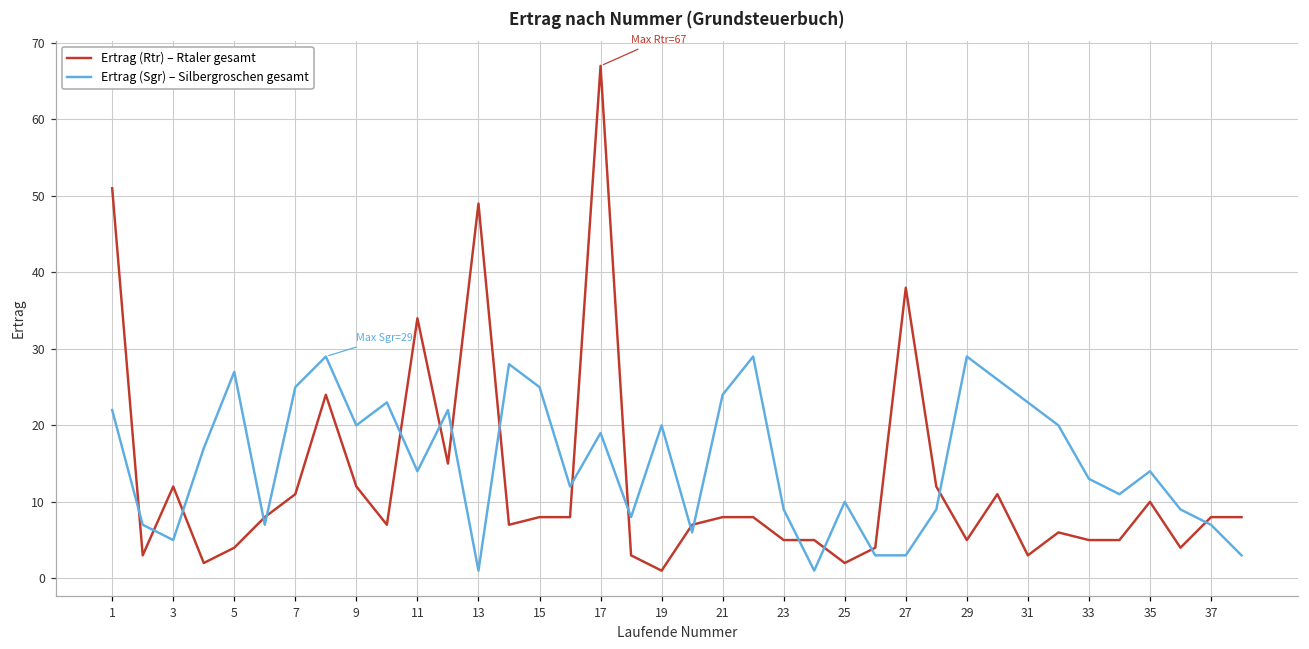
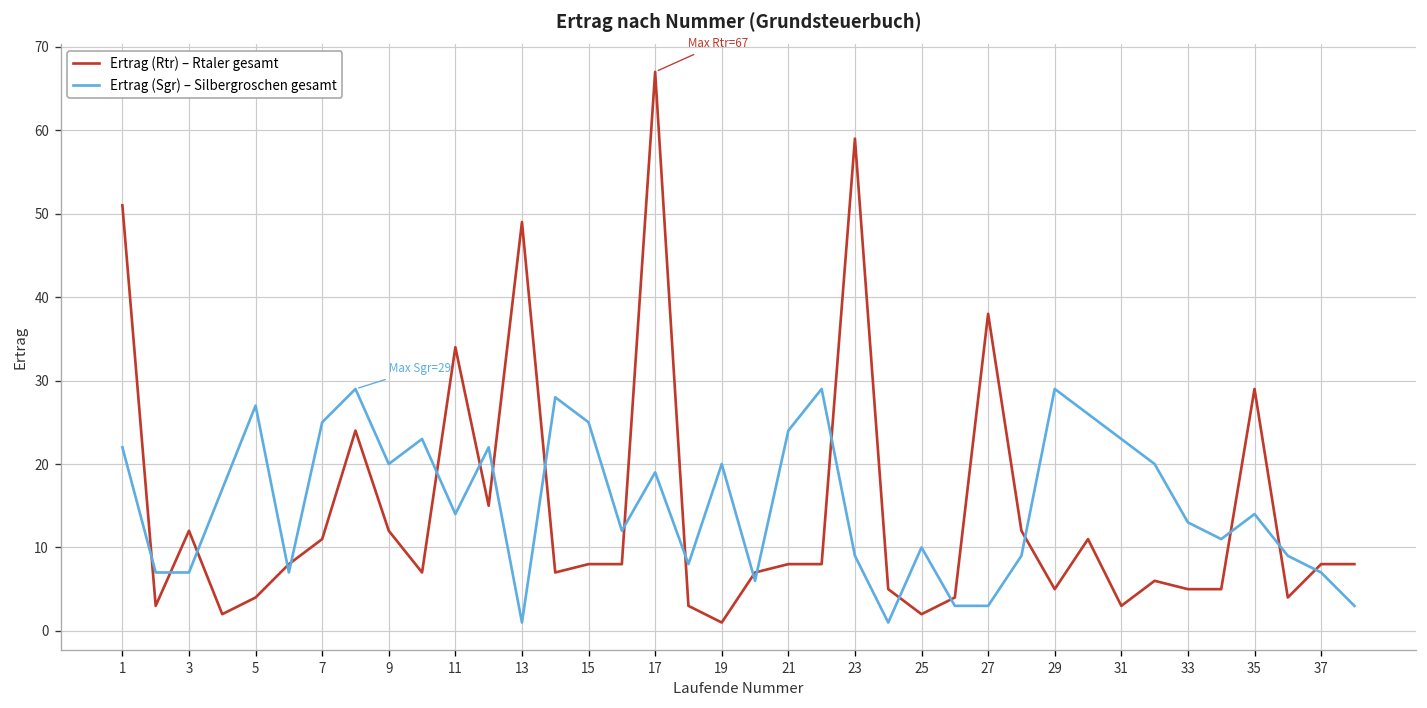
Ertrag (Sgr) – Silbergroschen gesamt, 3: 5 -> 7
Ertrag (Rtr) – Rtaler gesamt, 23: 5 -> 59
Ertrag (Rtr) – Rtaler gesamt, 35: 10 -> 29
